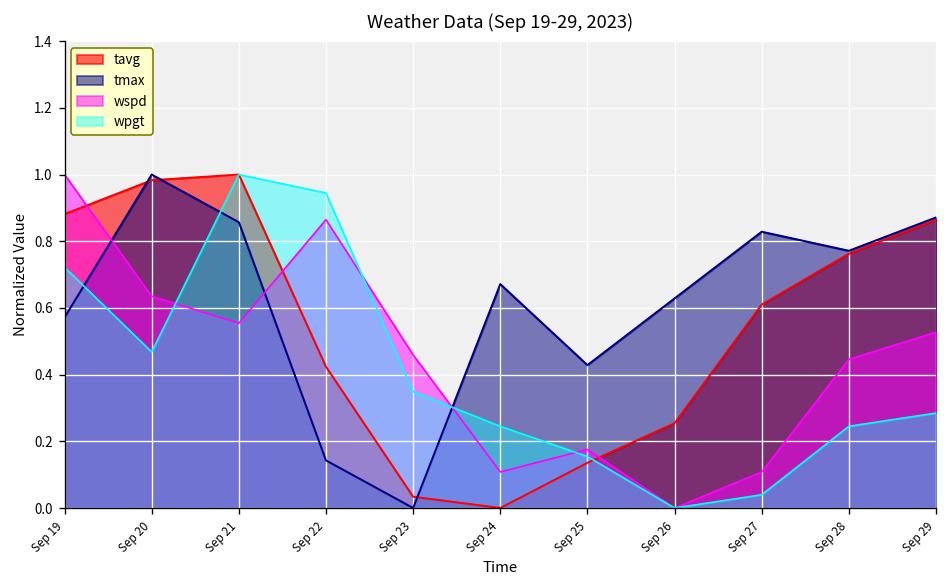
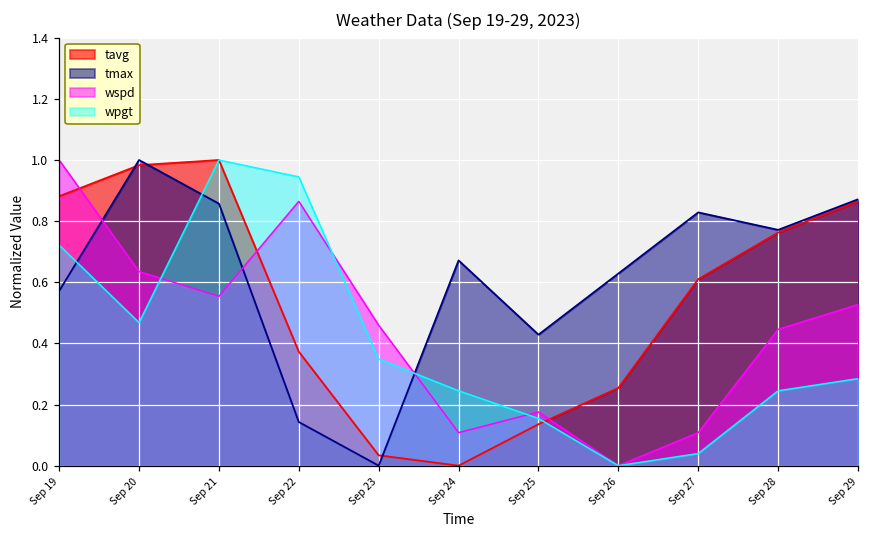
tavg, Sep 22: 0.42 -> 0.37
